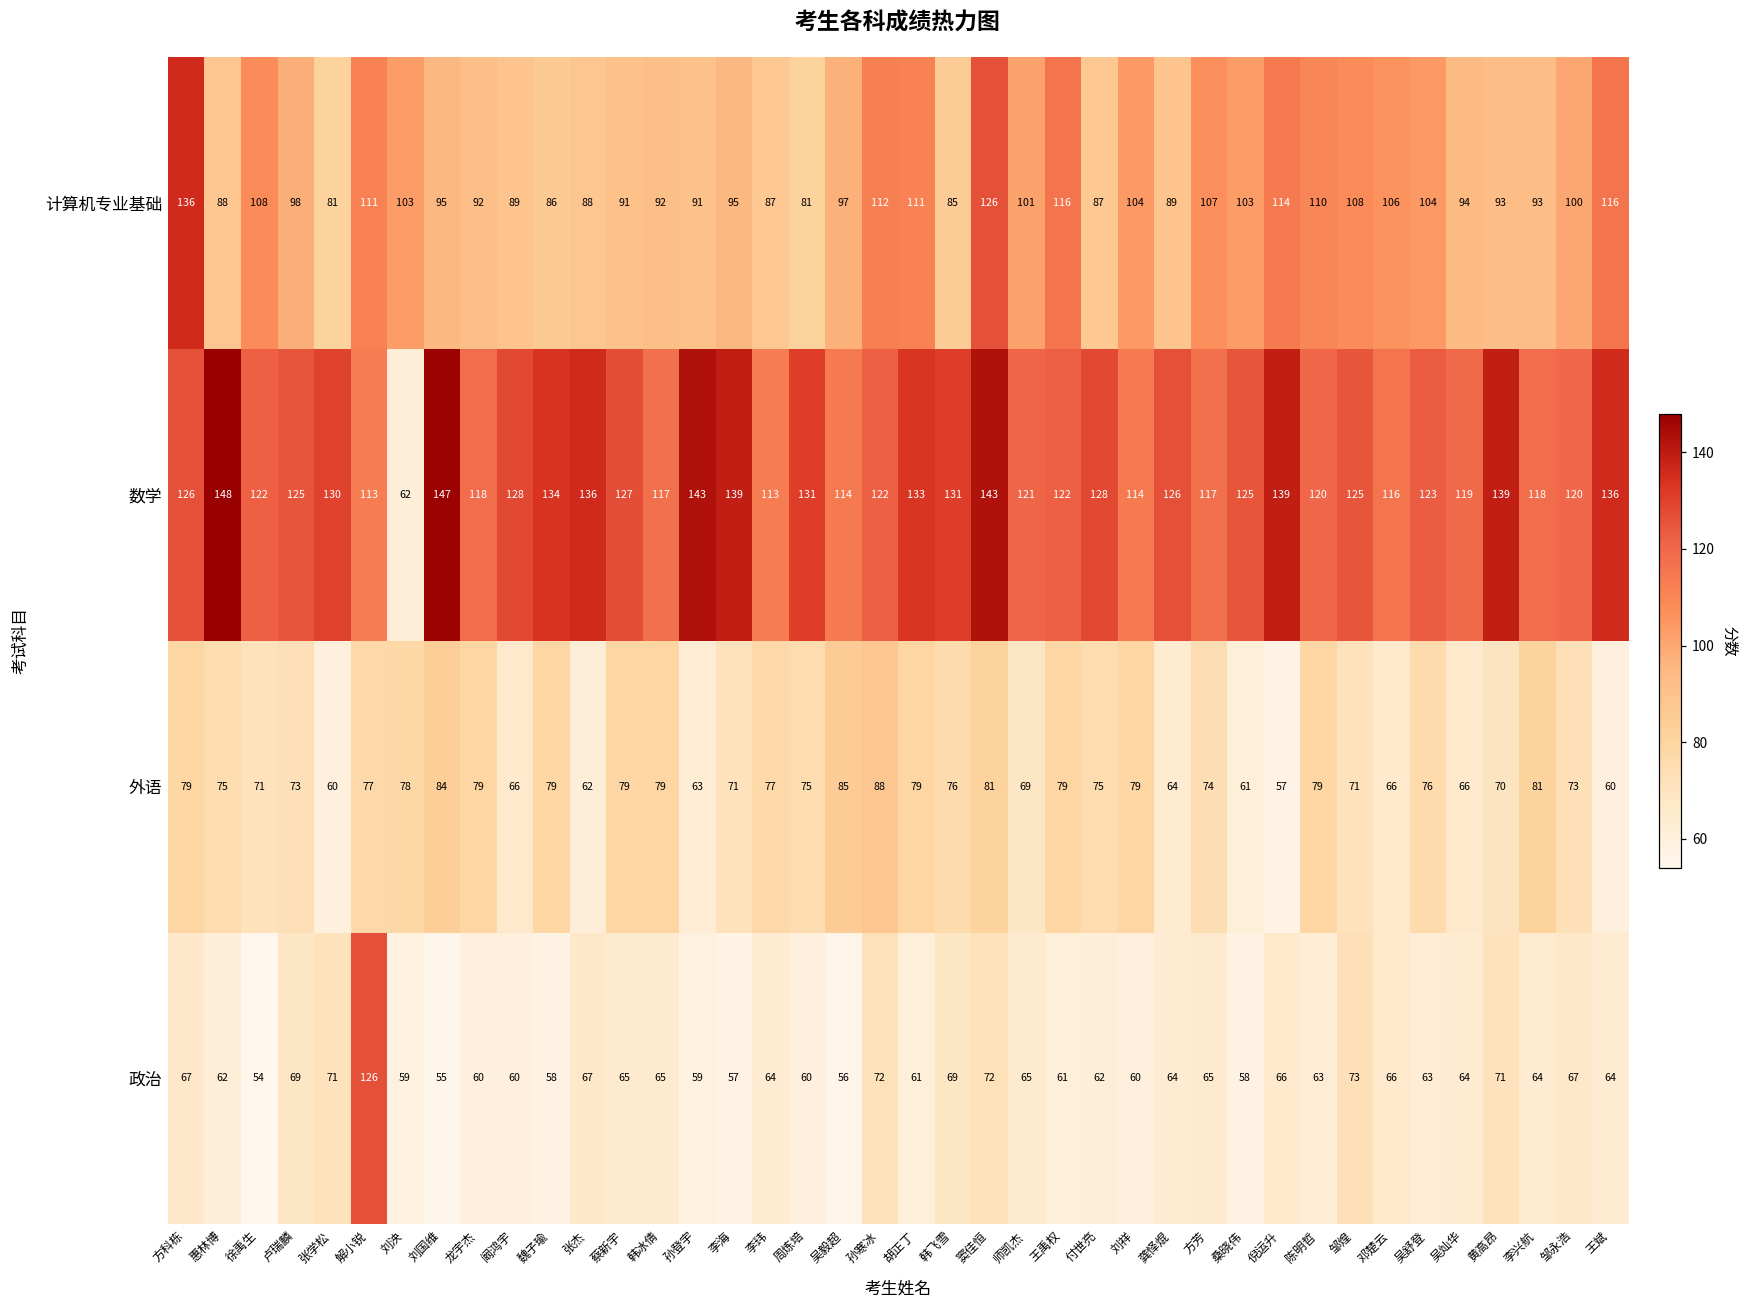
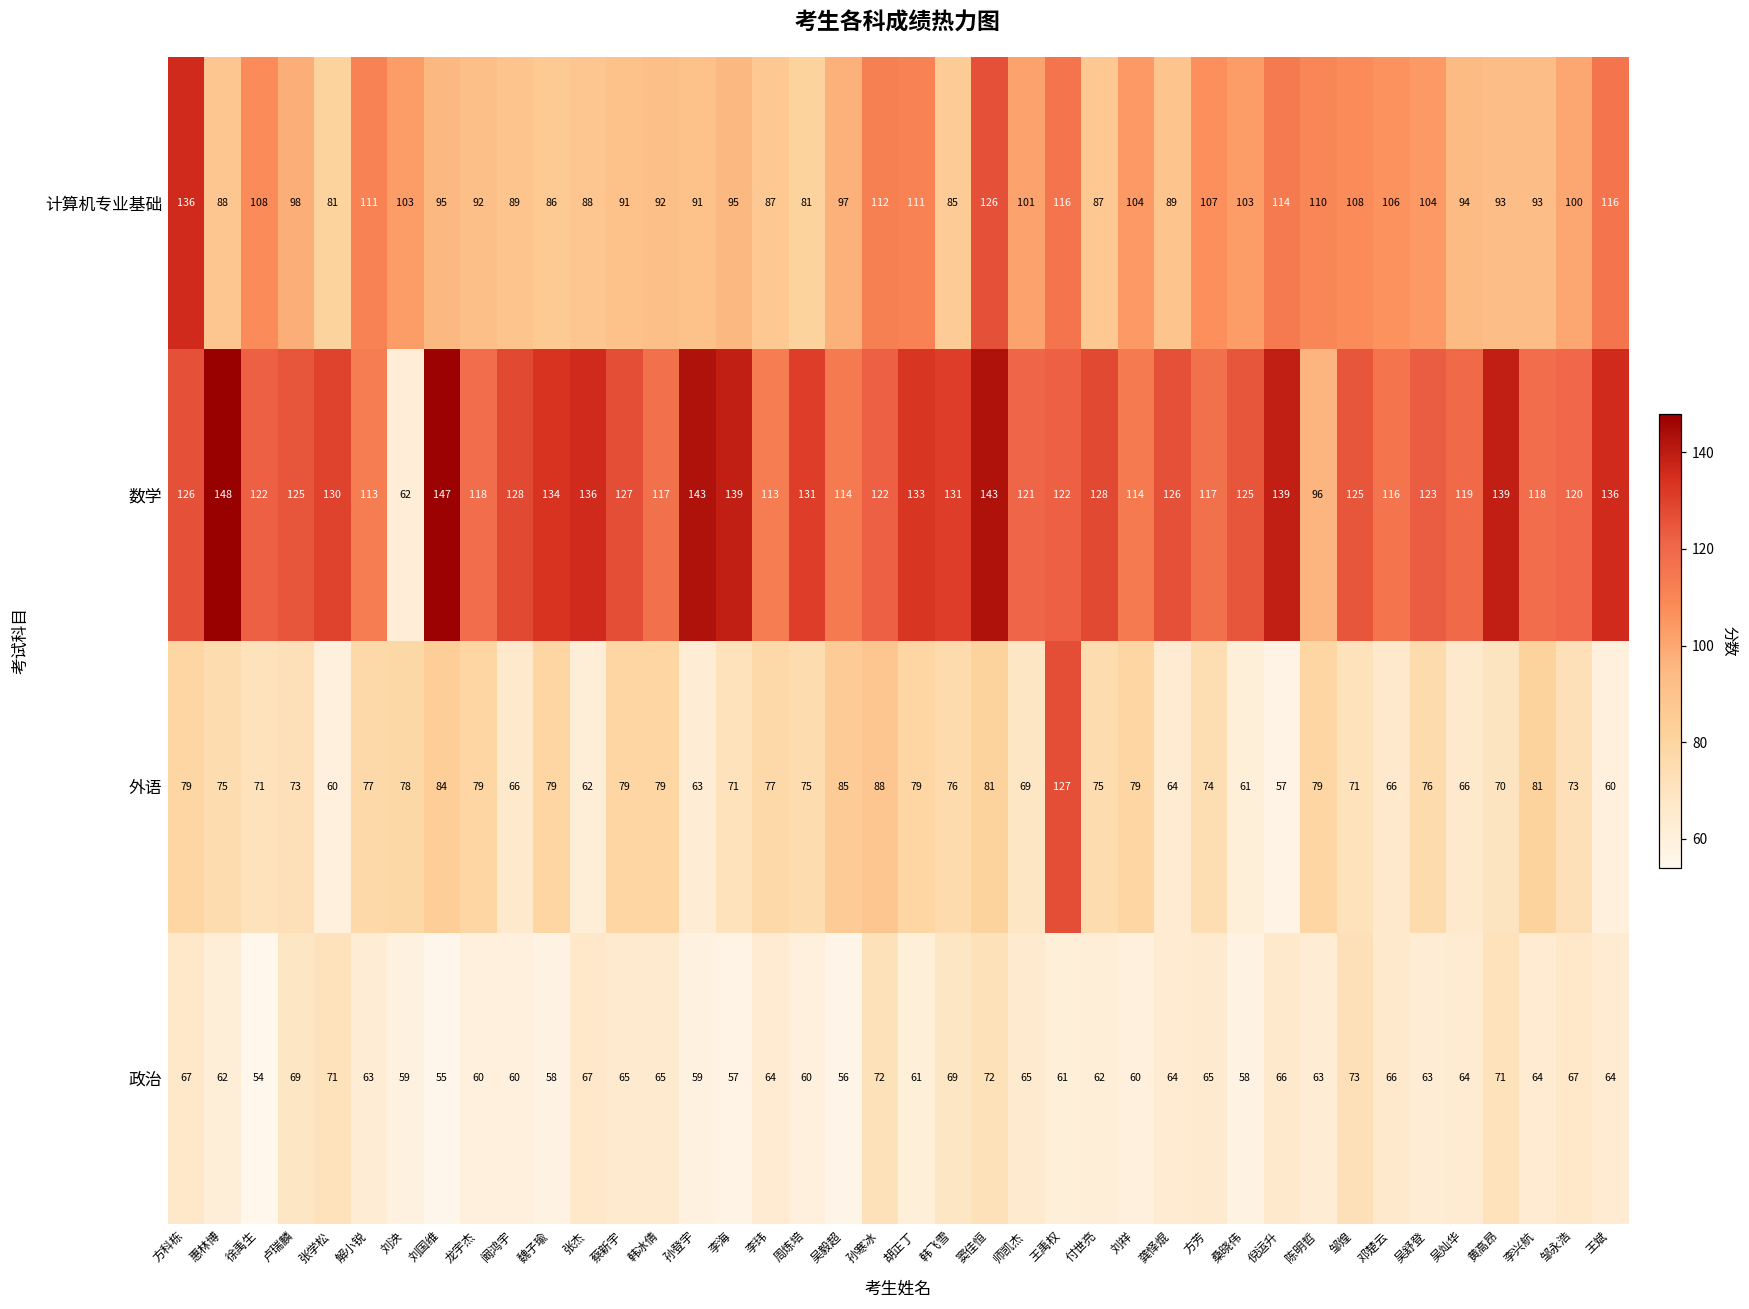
数学, 陈明哲: 120 -> 96
外语, 王禹权: 79 -> 127
政治, 解小锐: 126 -> 63
